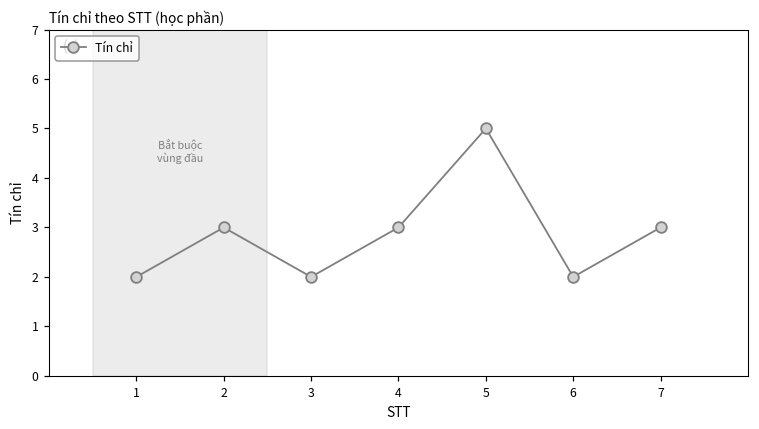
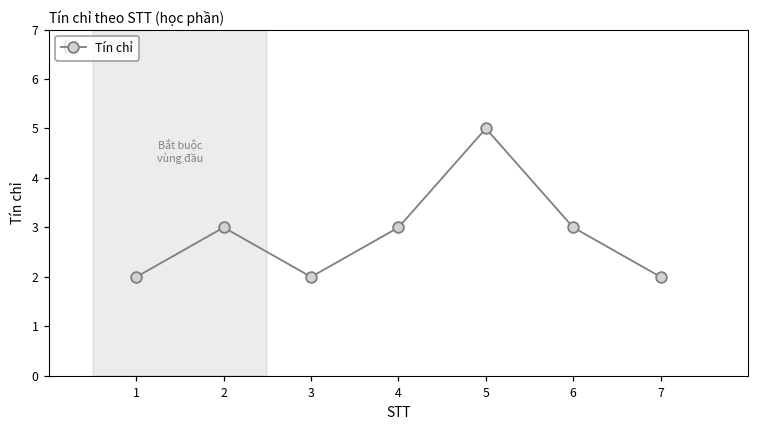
6: 2 -> 3
7: 3 -> 2
